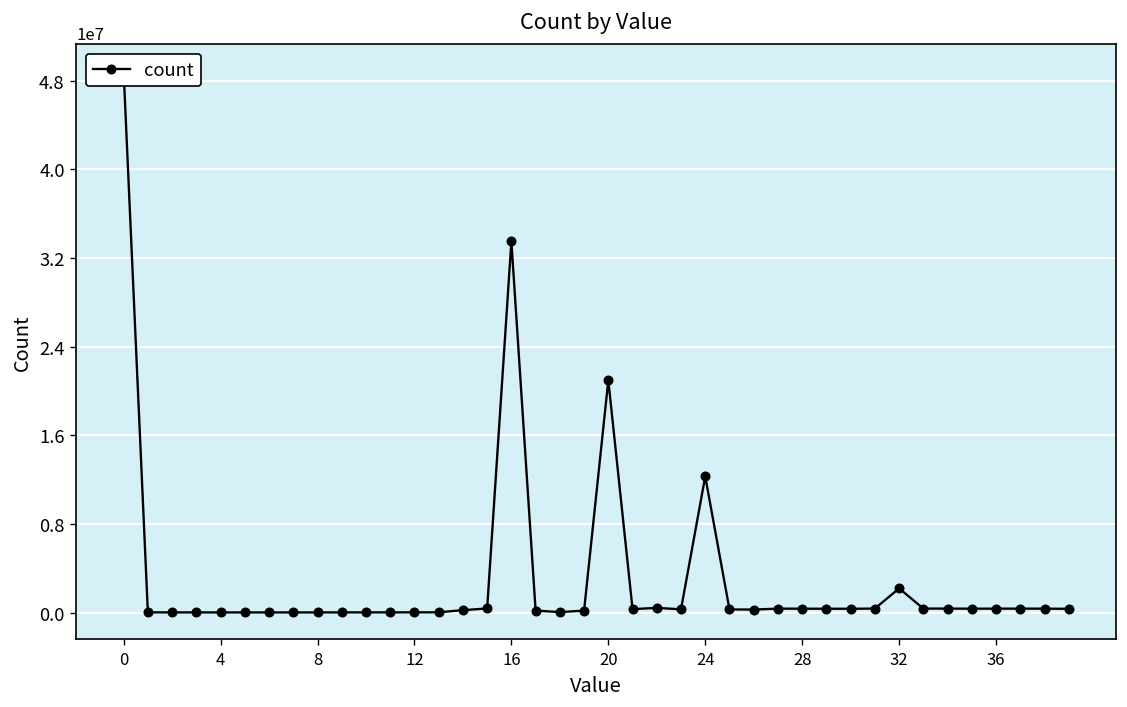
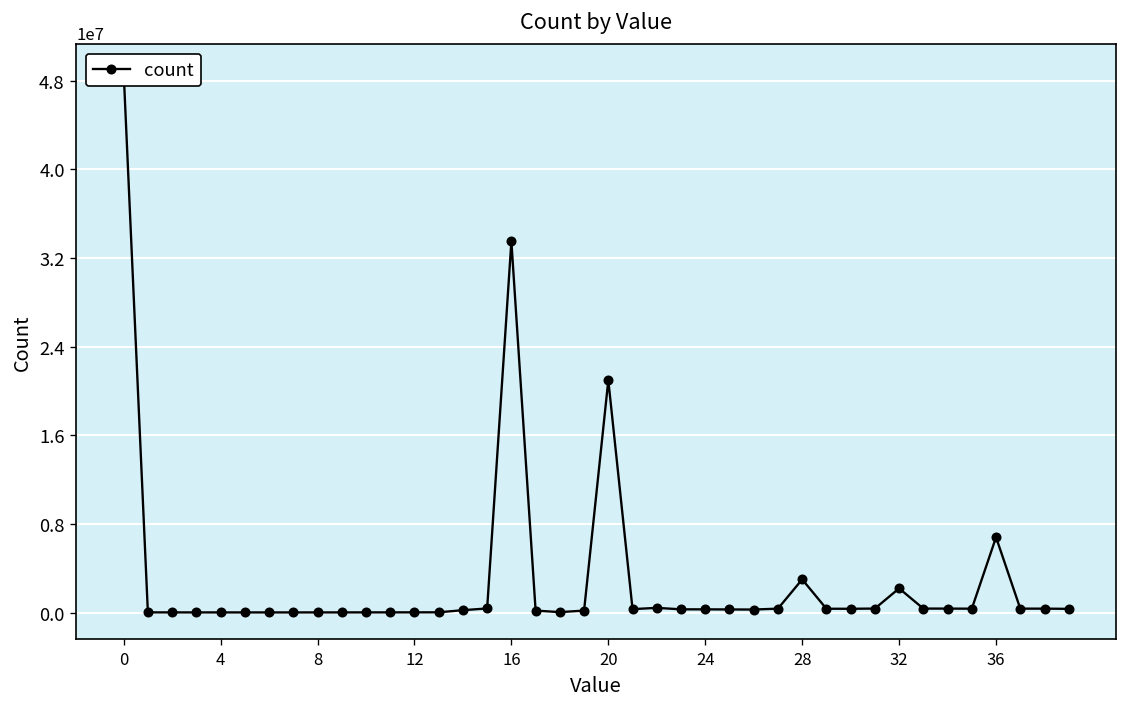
24: 12000000 -> 0
28: 0 -> 3000000
36: 0 -> 7000000
